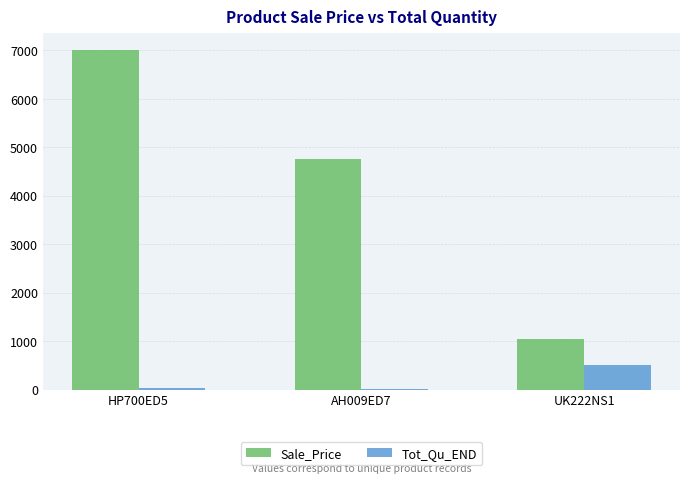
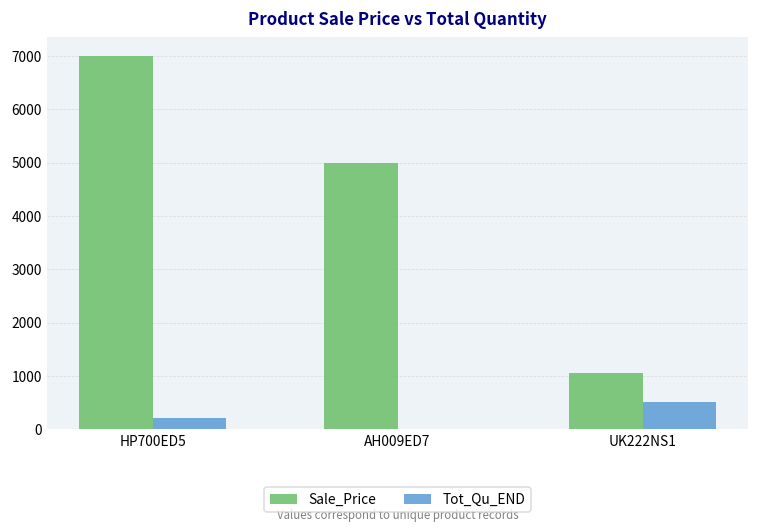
Tot_Qu_END, HP700ED5: 0 -> 200
Sale_Price, AH009ED7: 4800 -> 5000
